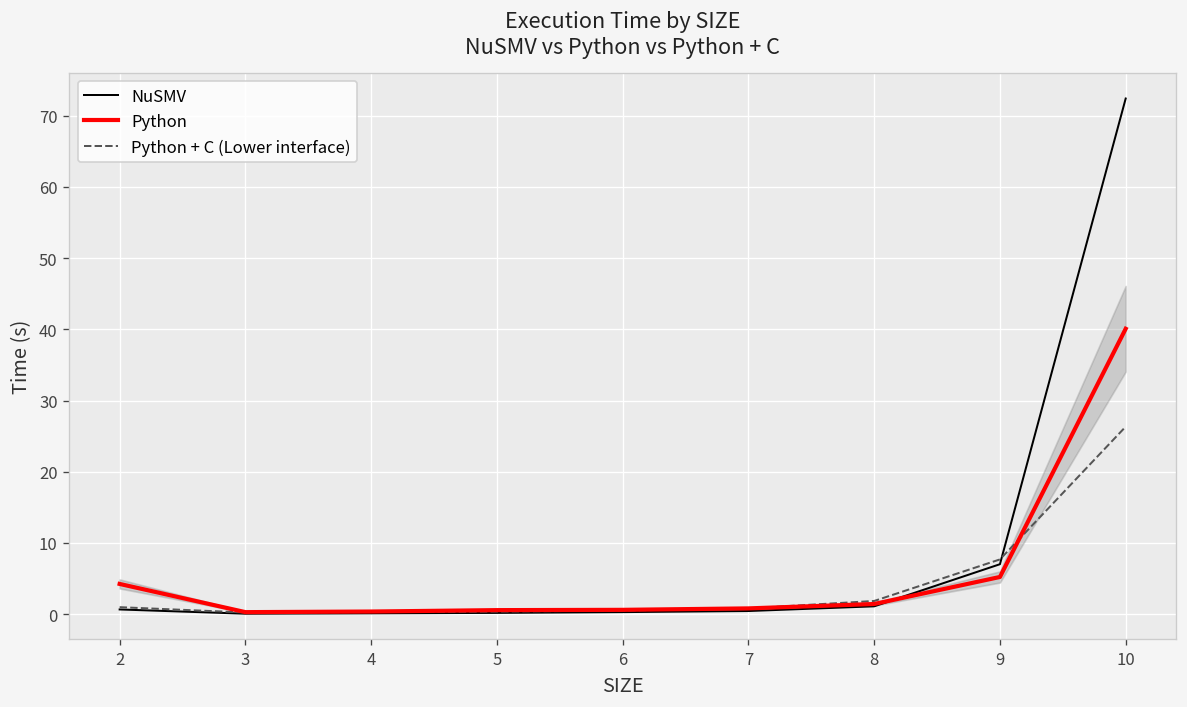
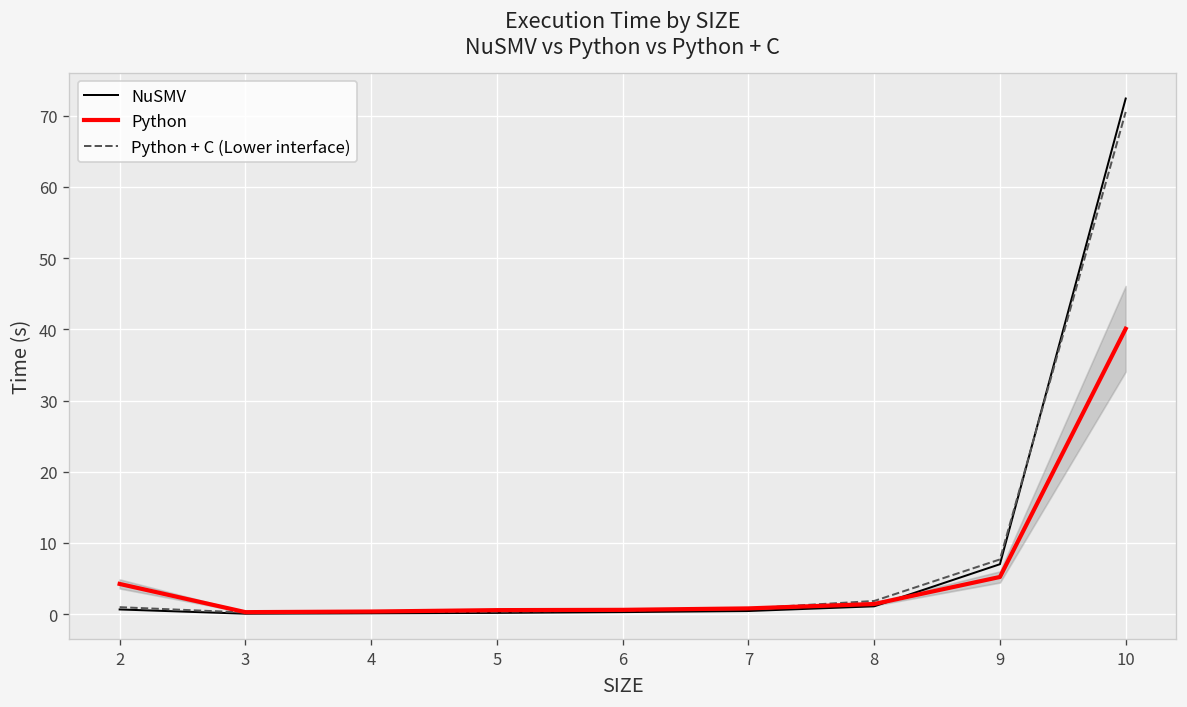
Python + C (Lower interface), 10: 26 -> 71
